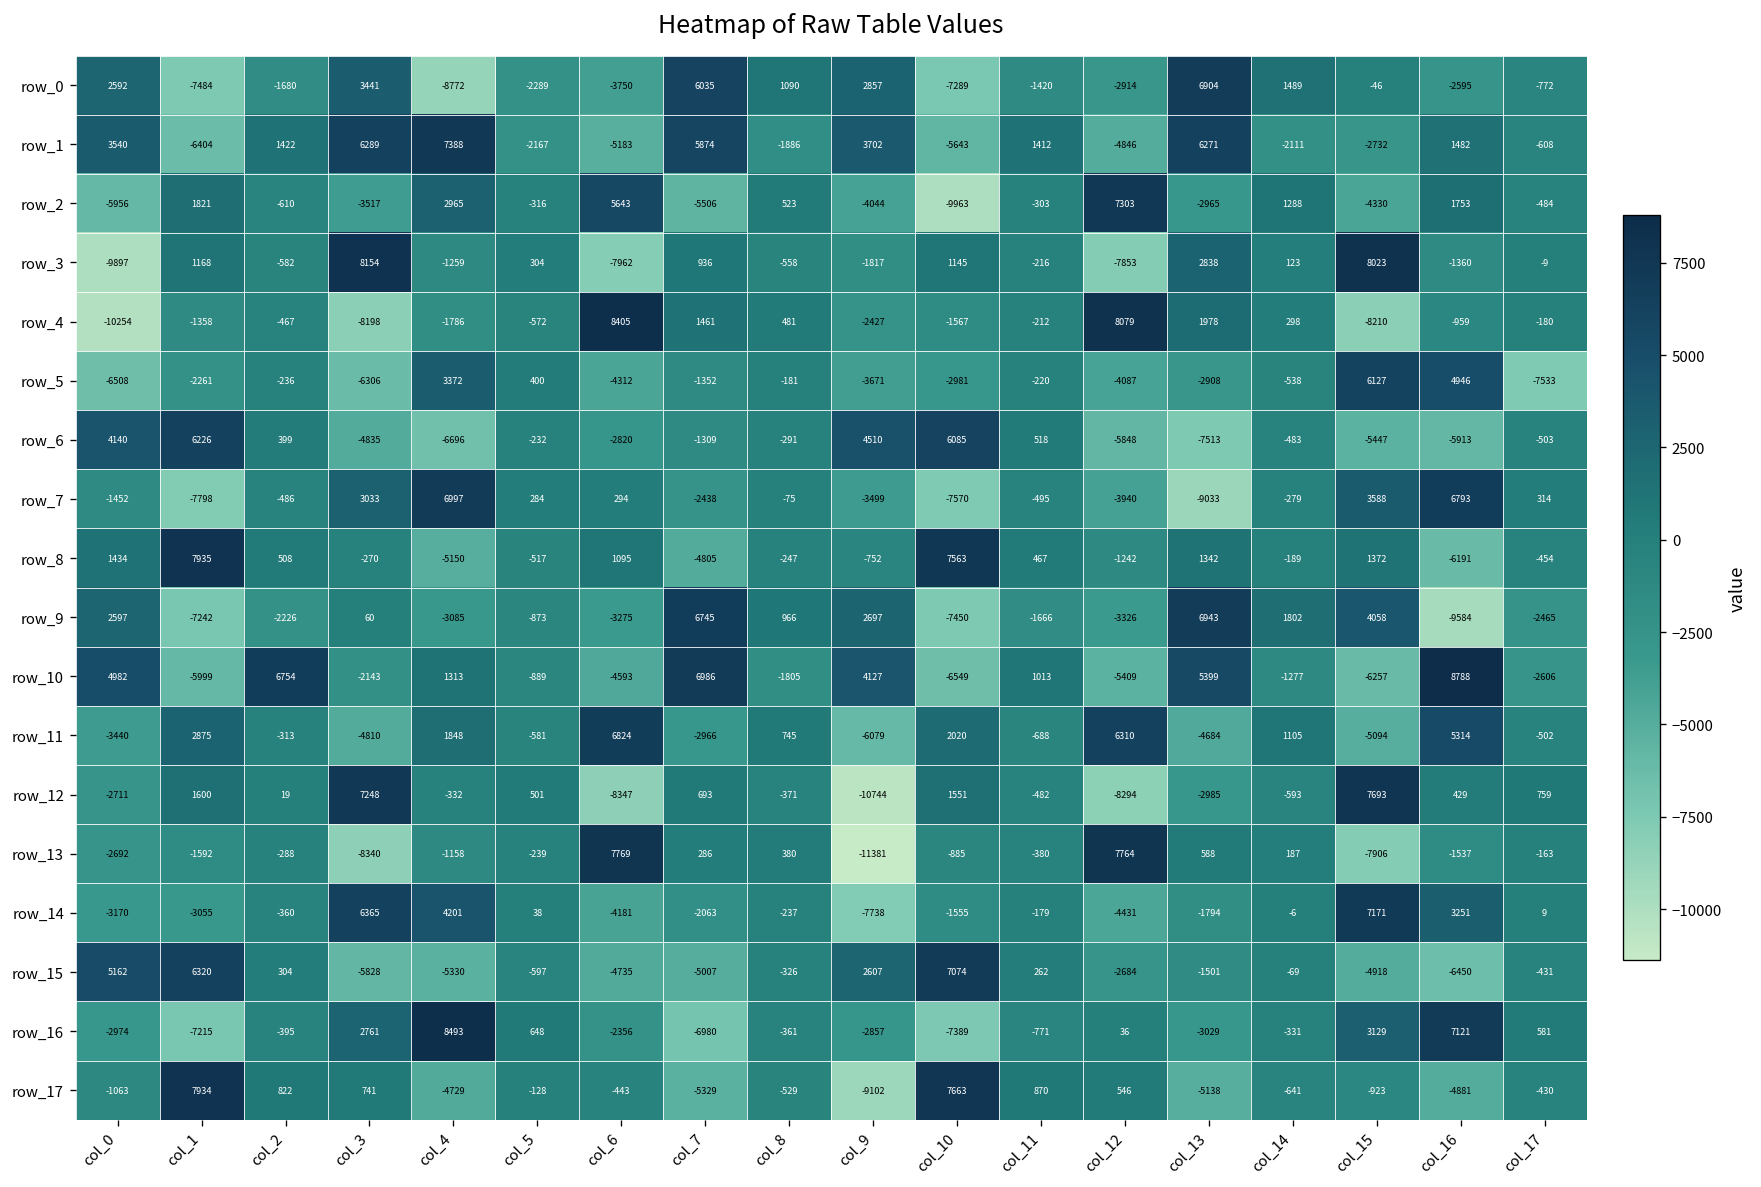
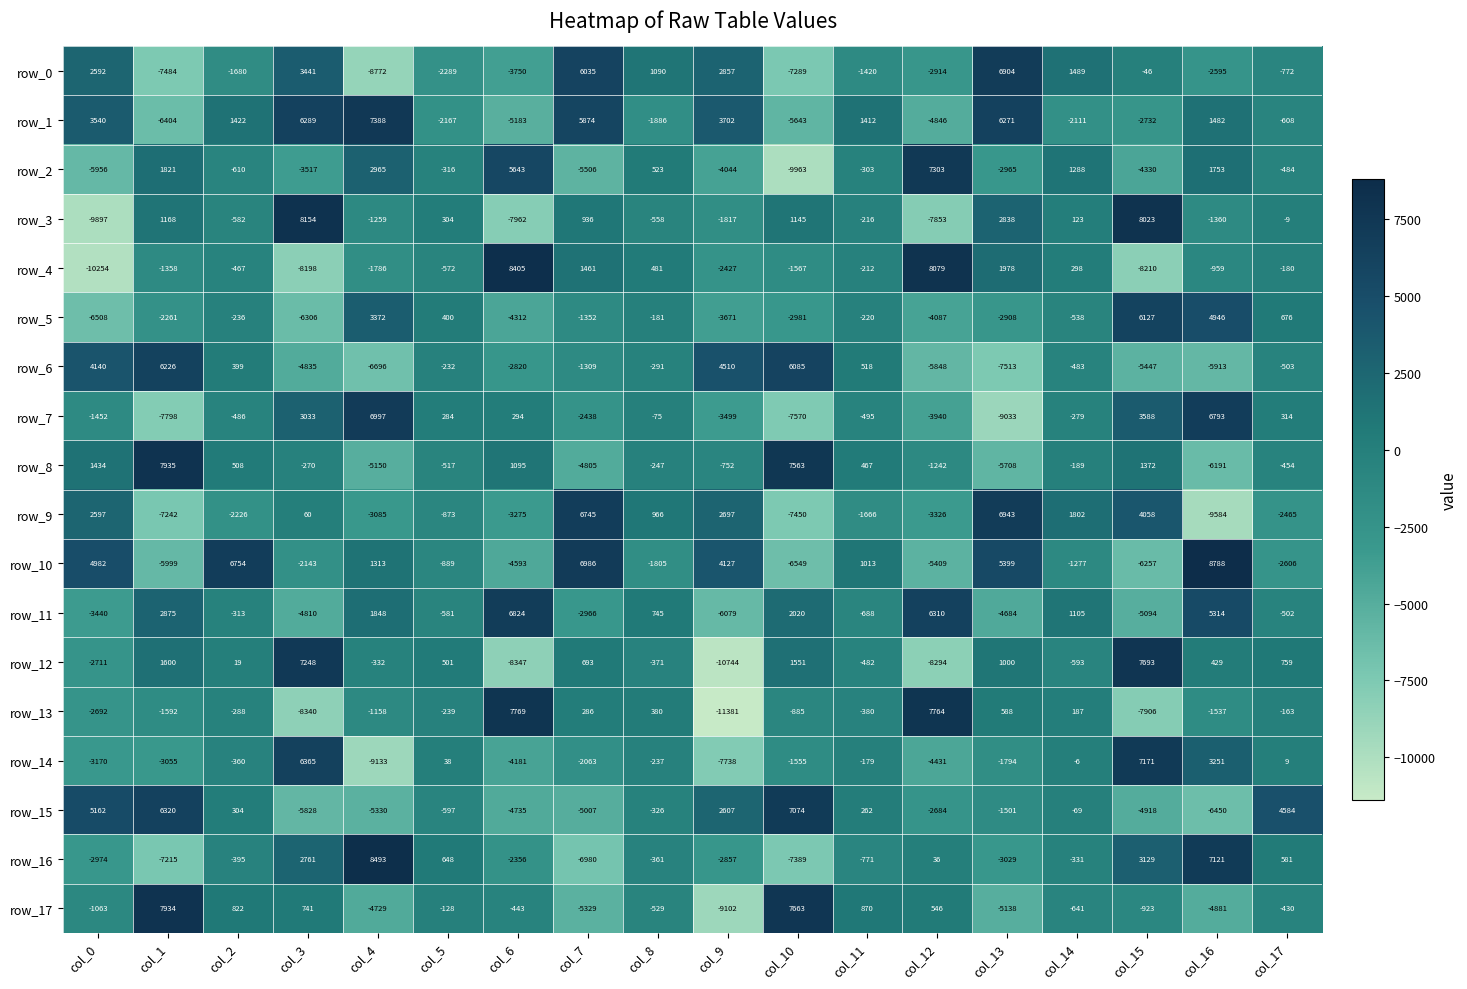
row_5, col_17: -7533 -> 676
row_8, col_13: 1342 -> -5708
row_12, col_13: -2985 -> 1000
row_14, col_4: 4201 -> -9133
row_15, col_17: -431 -> 4584
